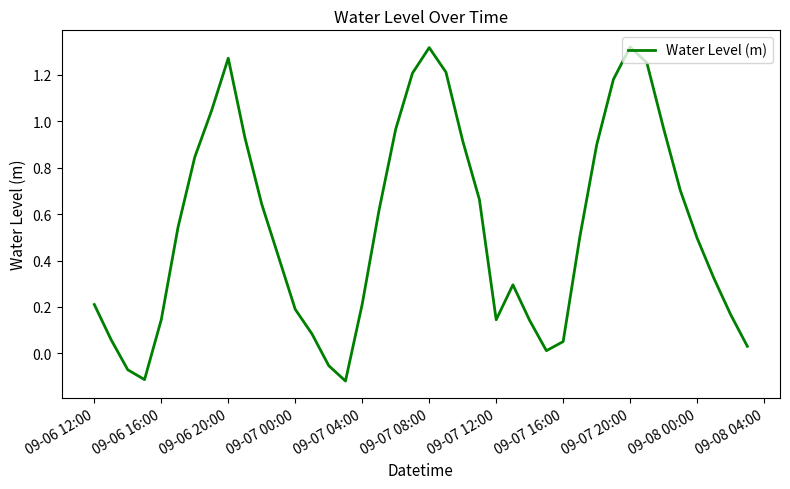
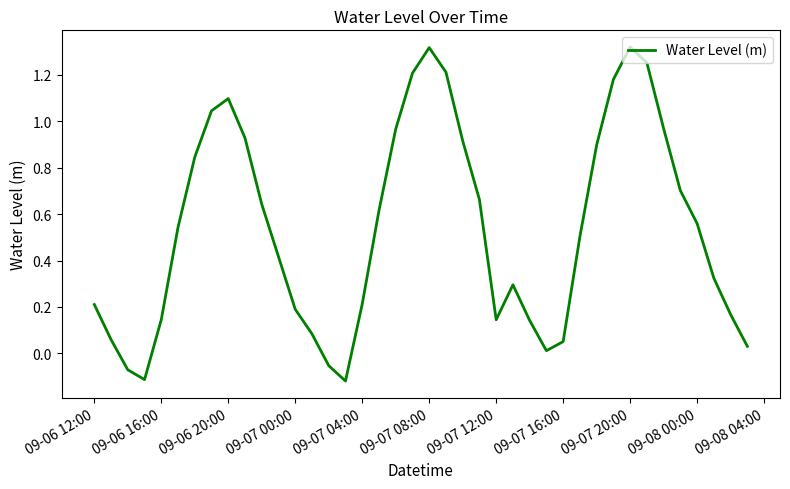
09-06 20:00: 1.27 -> 1.10
09-08 00:00: 0.50 -> 0.56
